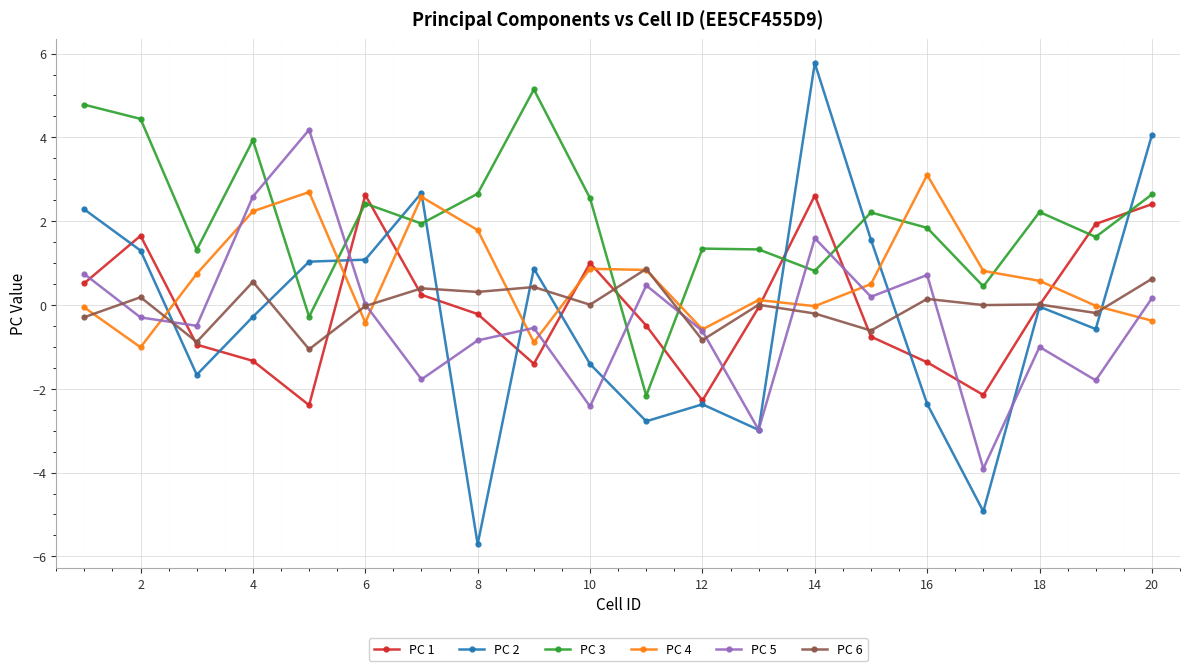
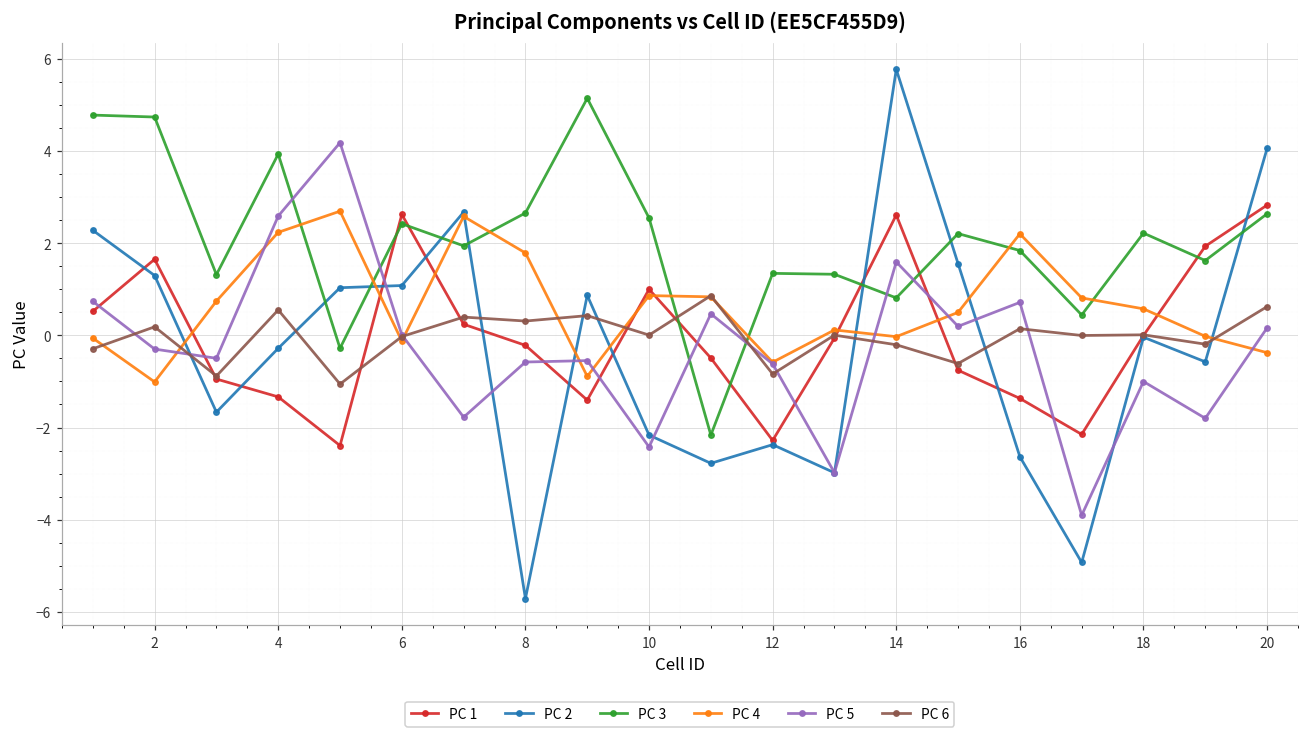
PC 3, 2: 4.4 -> 4.7
PC 4, 6: -0.4 -> -0.1
PC 5, 8: -0.8 -> -0.6
PC 2, 10: -1.4 -> -2.2
PC 2, 16: -2.4 -> -2.6
PC 4, 16: 3.1 -> 2.2
PC 1, 20: 2.4 -> 2.8
